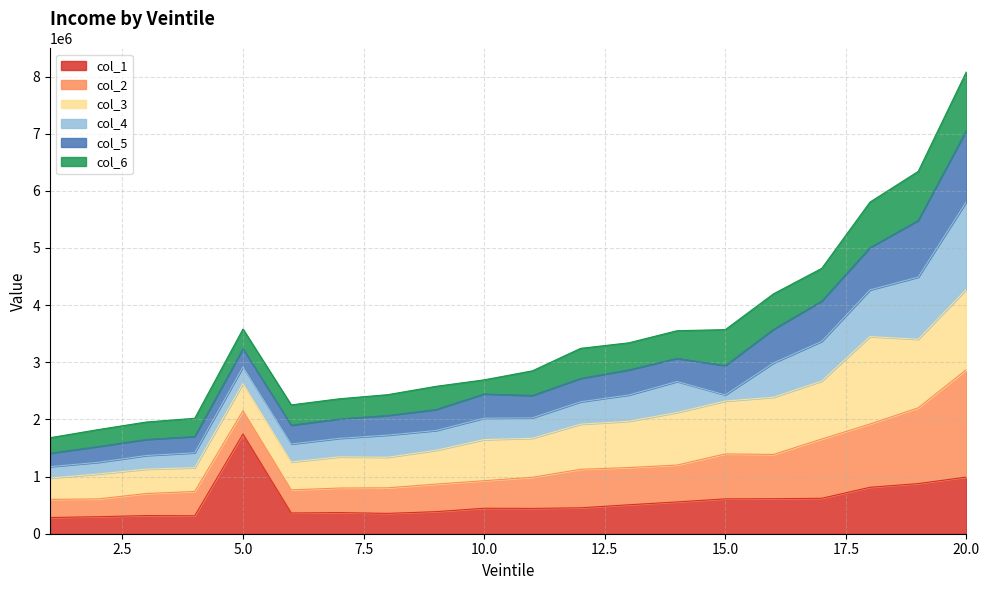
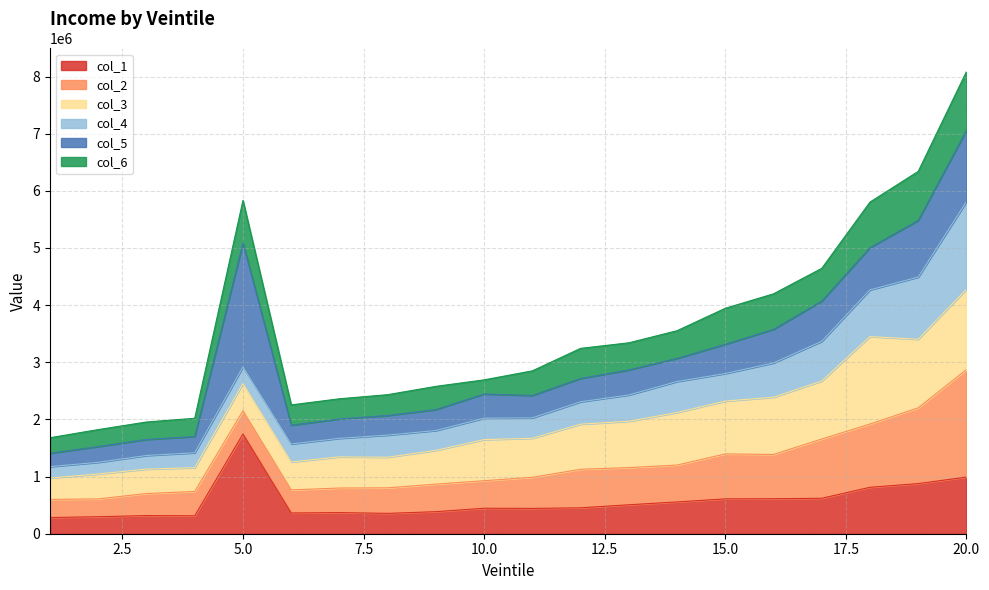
col_5, 5.0: 300000 -> 2200000
col_6, 5.0: 300000 -> 700000
col_4, 15.0: 100000 -> 500000
